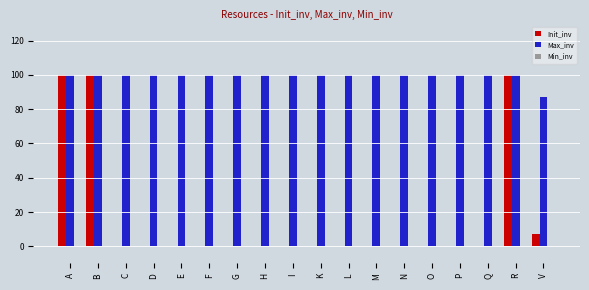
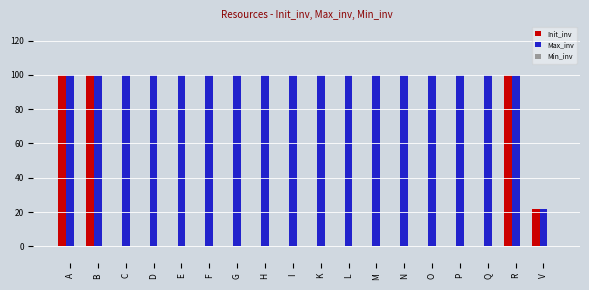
Init_inv, V: 7 -> 22
Max_inv, V: 87 -> 22
